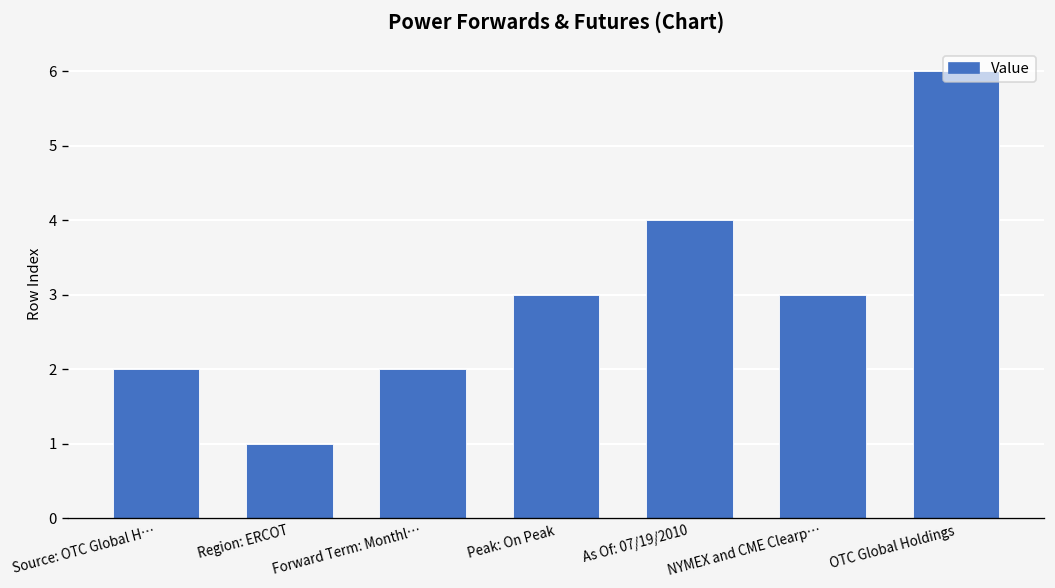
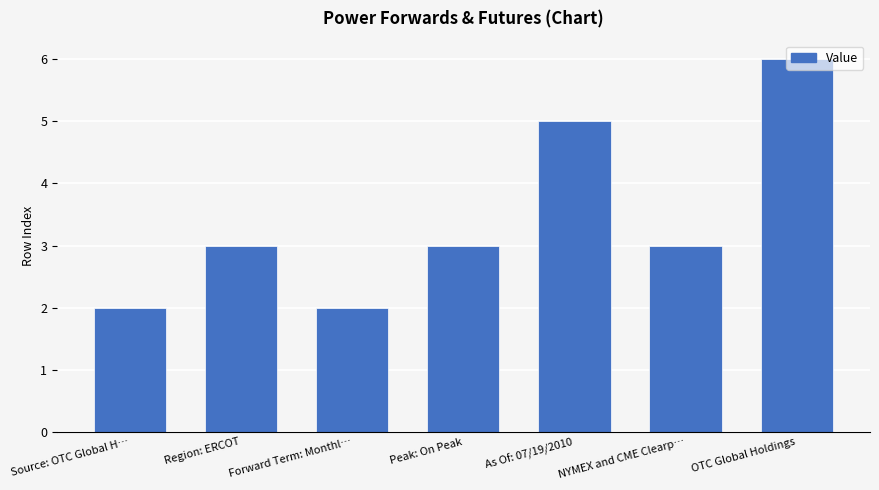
Region: ERCOT: 1 -> 3
As Of: 07/19/2010: 4 -> 5
